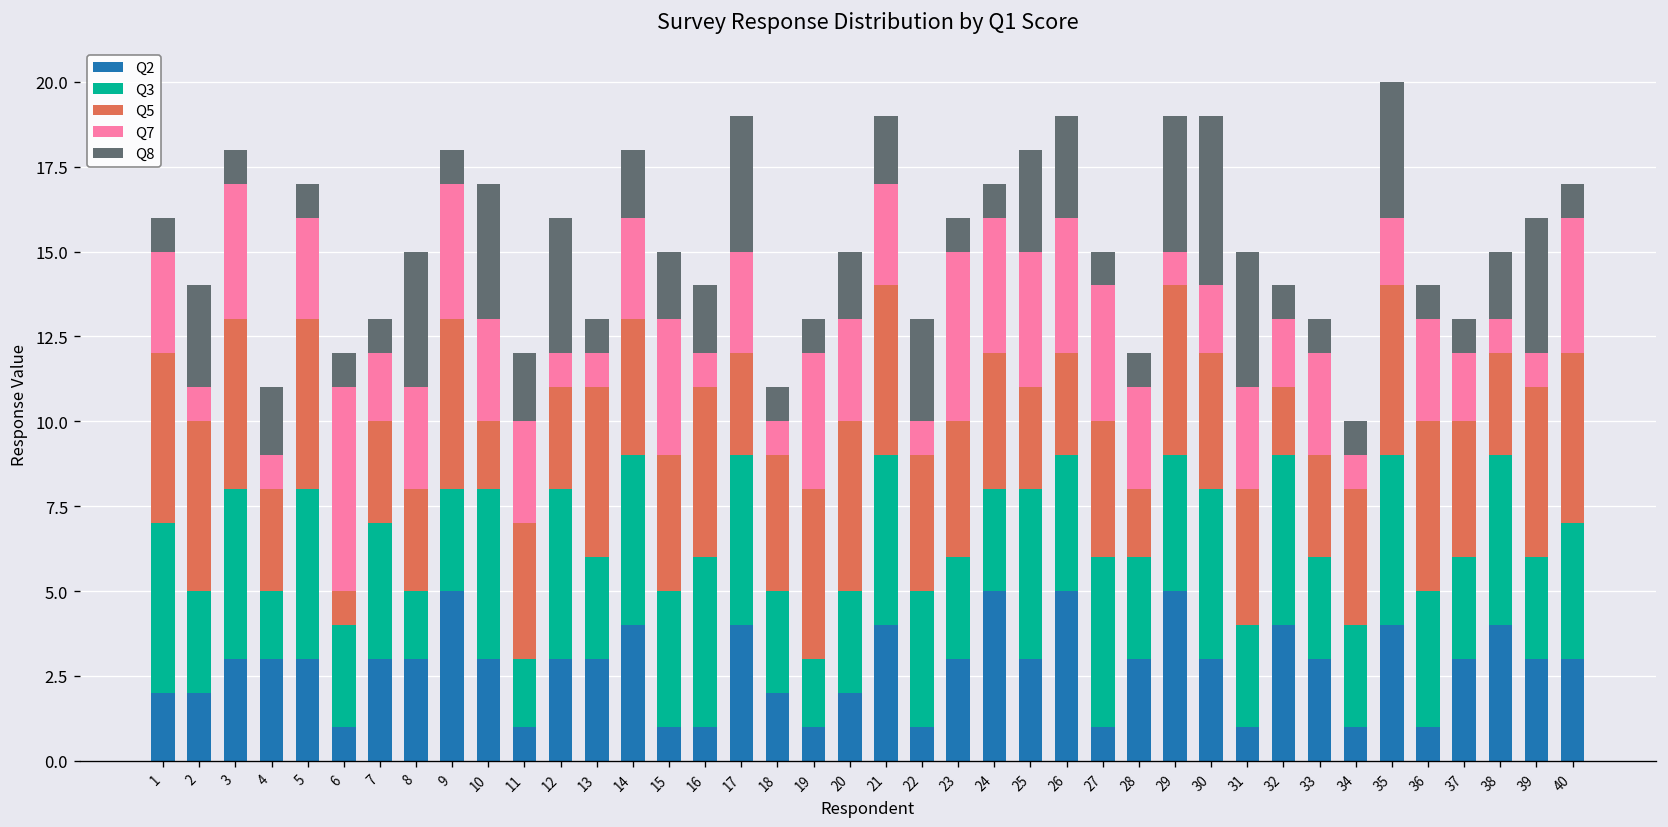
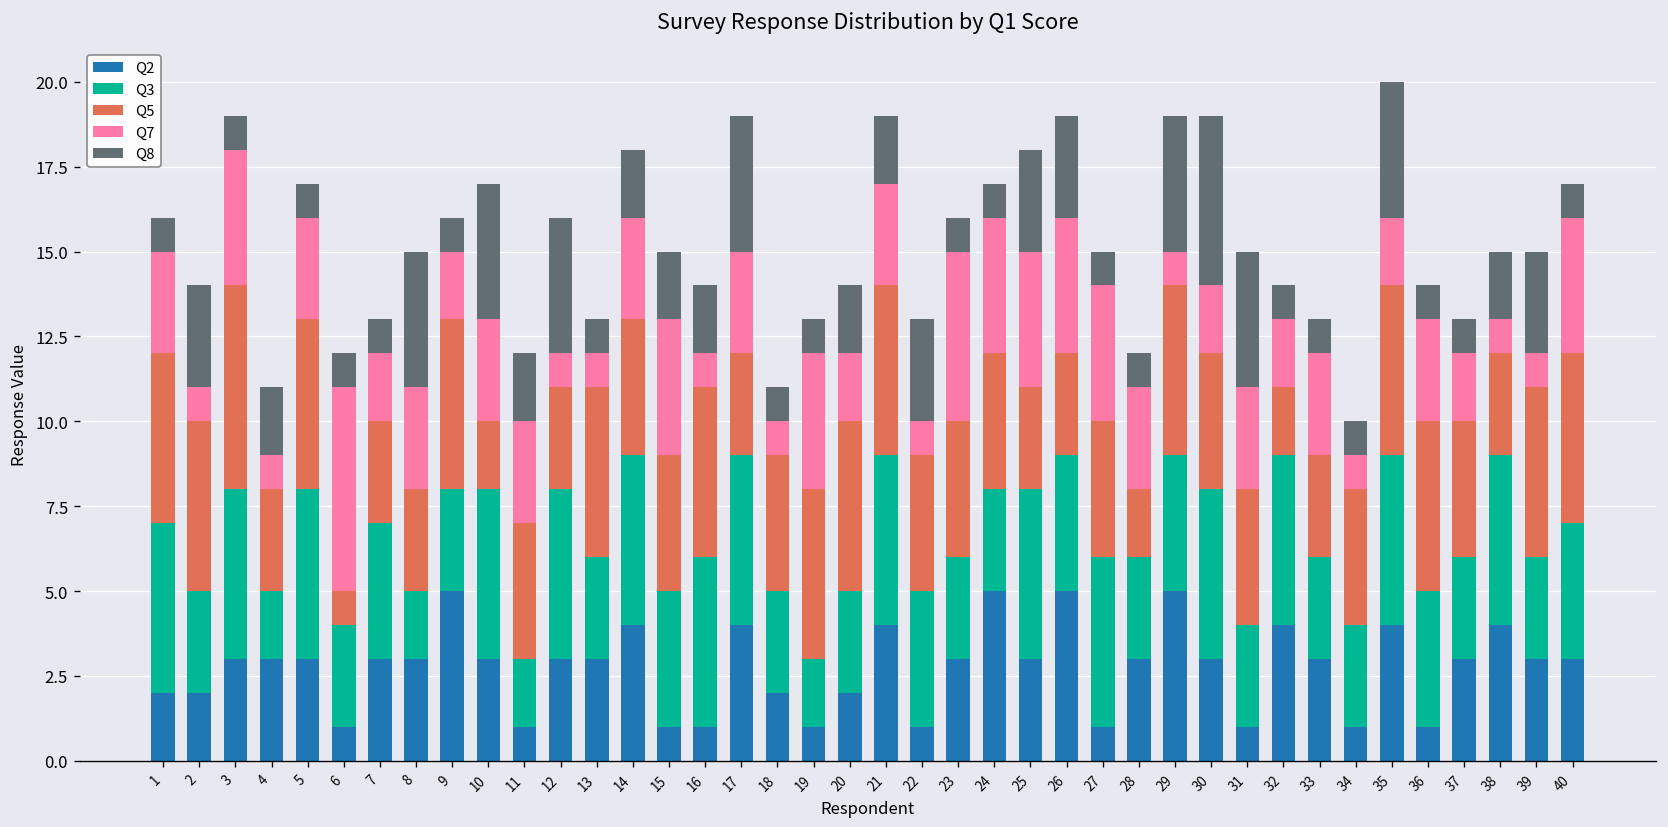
Q5, 3: 5 -> 6
Q7, 9: 4 -> 2
Q7, 20: 3 -> 2
Q8, 39: 4 -> 3
